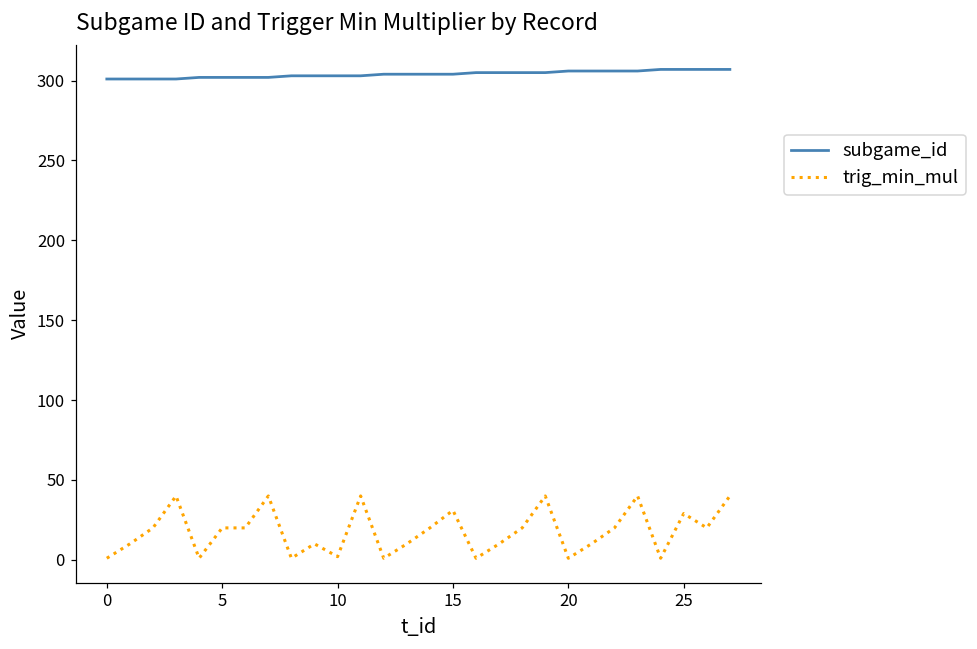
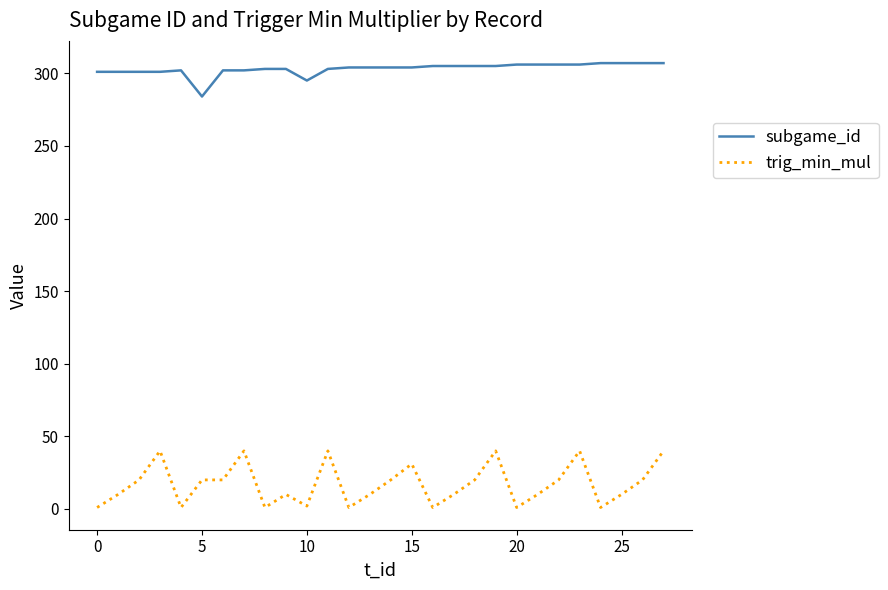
subgame_id, 5: 302 -> 284
subgame_id, 10: 303 -> 295
trig_min_mul, 25: 29 -> 10
